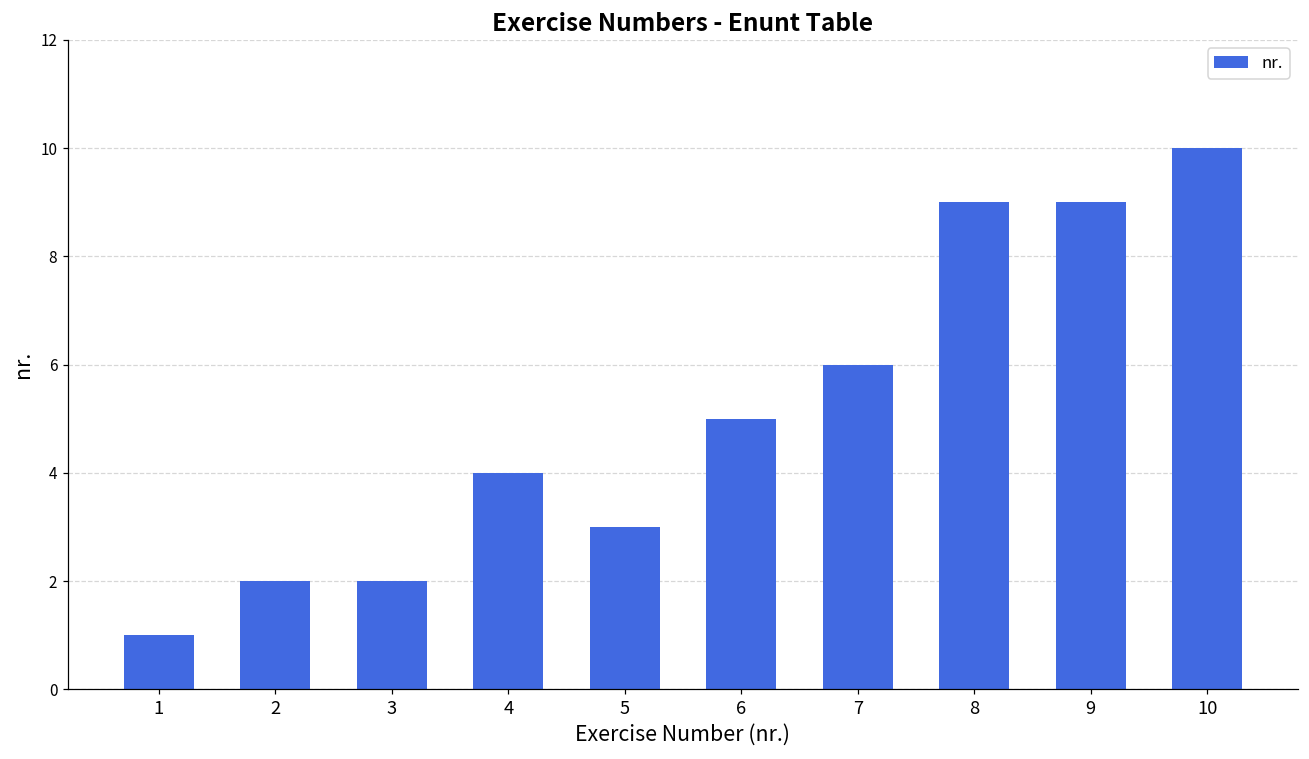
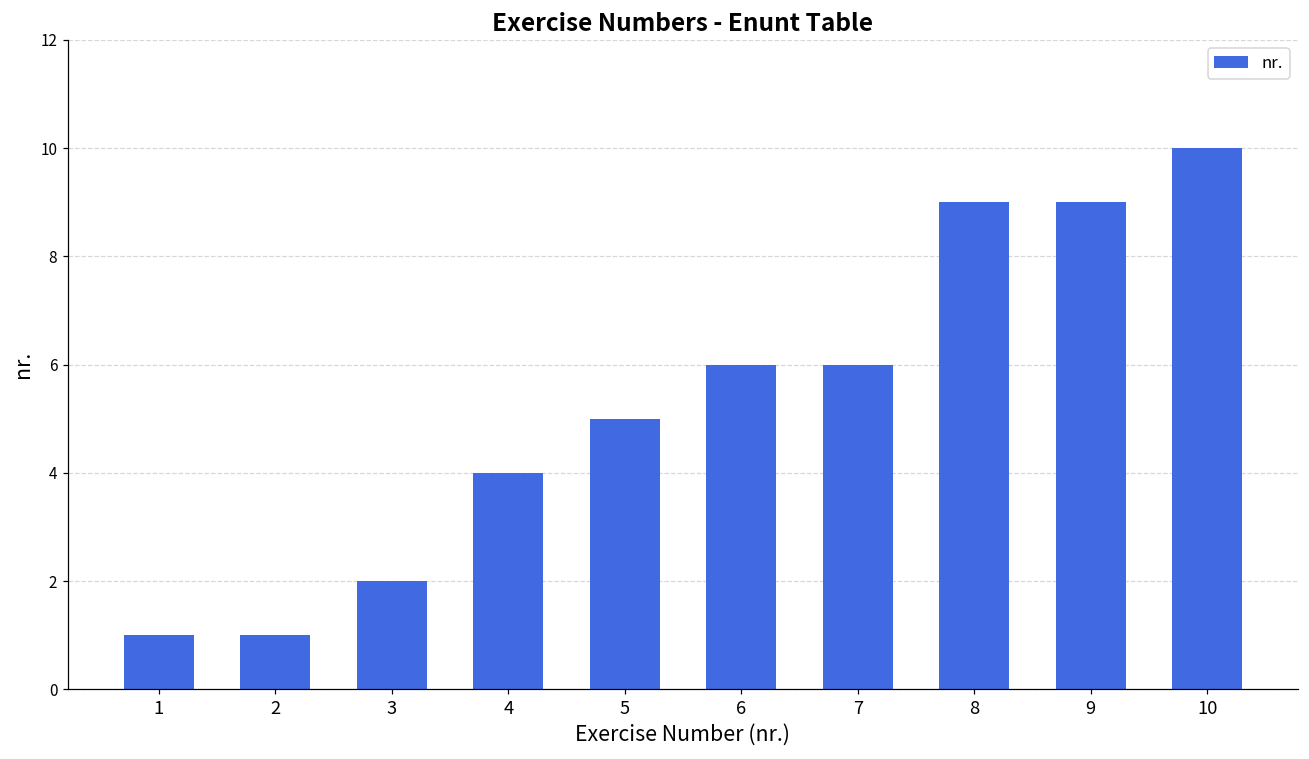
2: 2 -> 1
5: 3 -> 5
6: 5 -> 6
